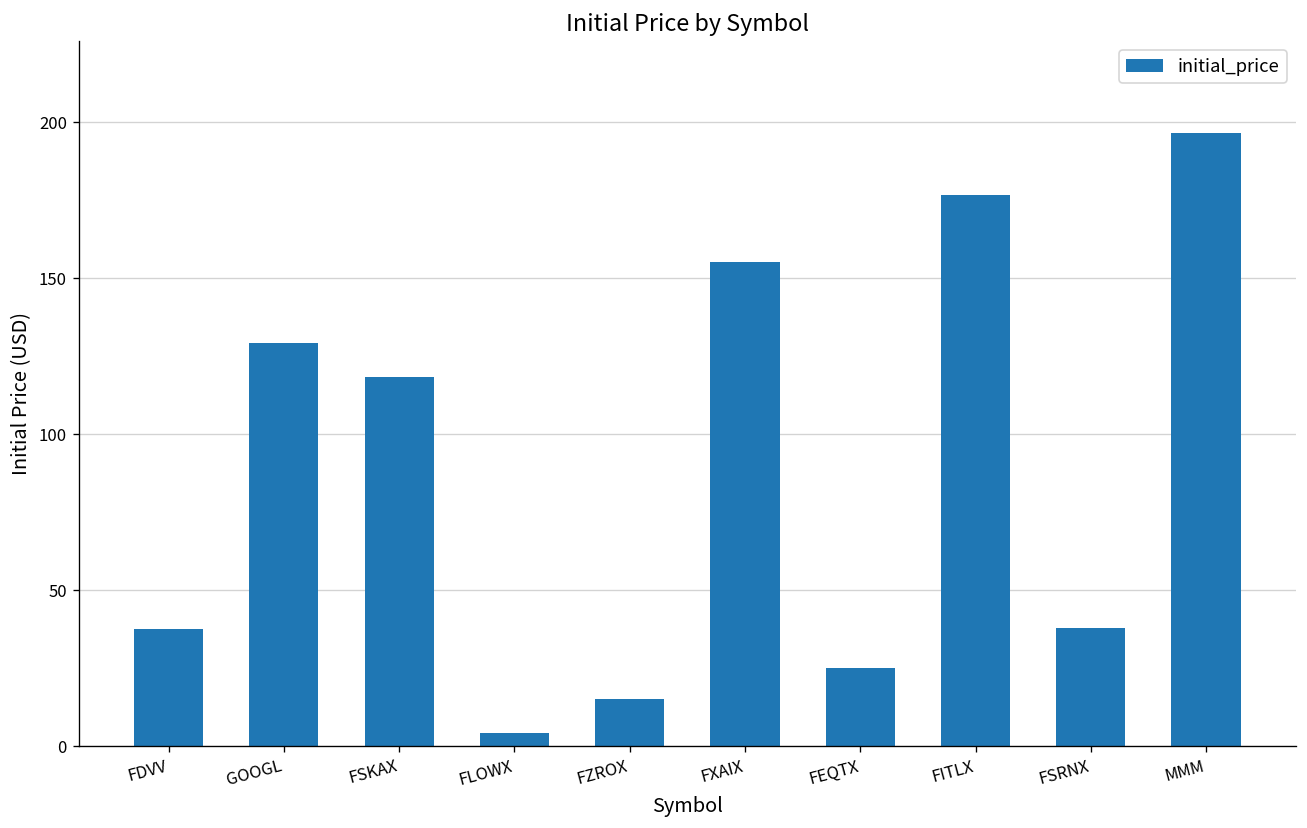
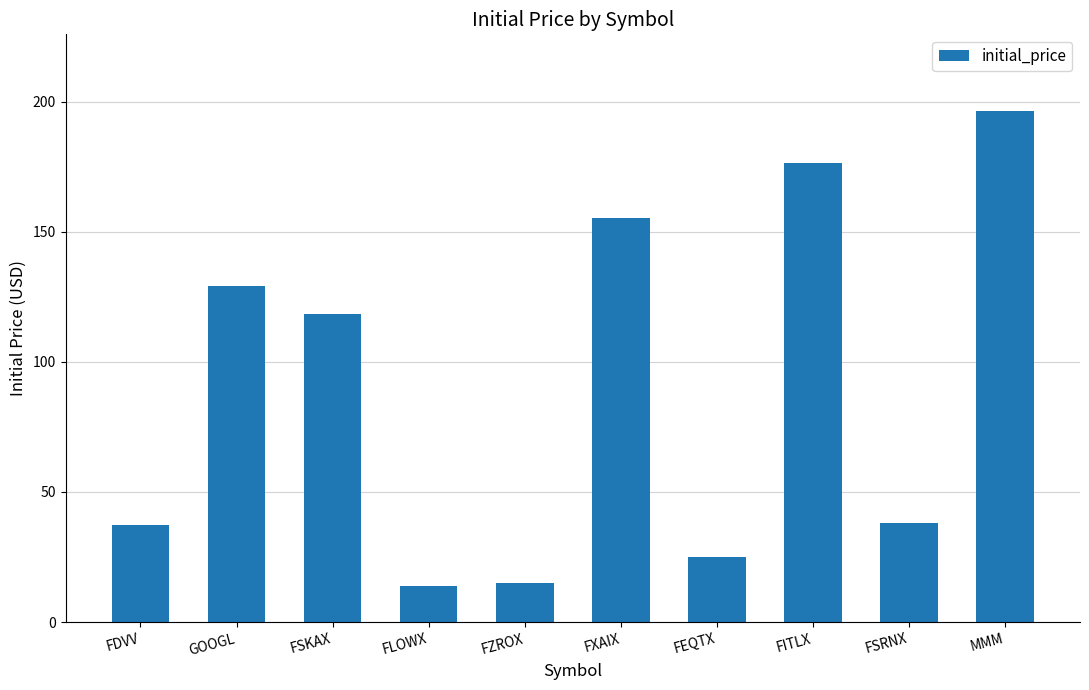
FLOWX: 4 -> 14
